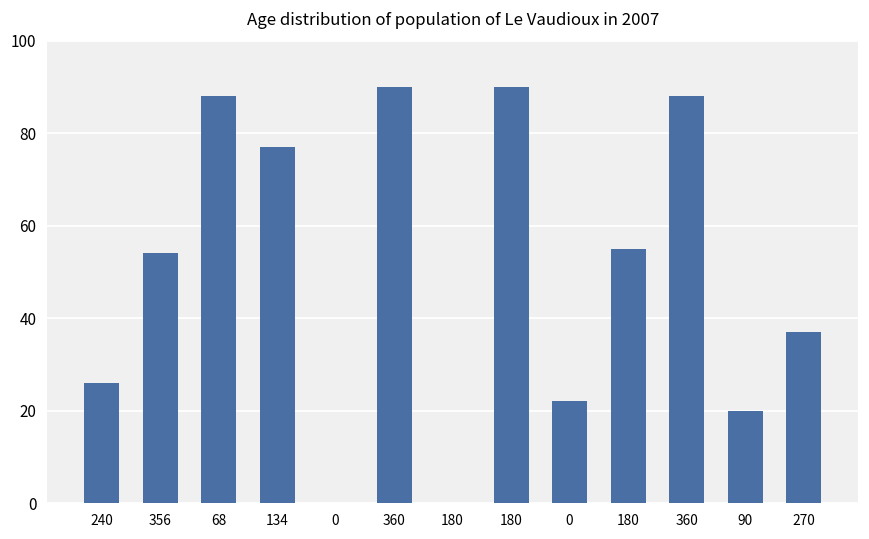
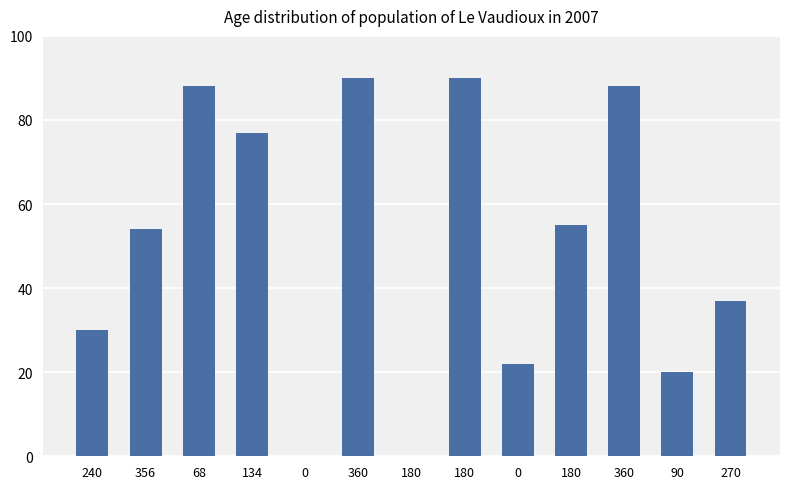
240: 26 -> 30
